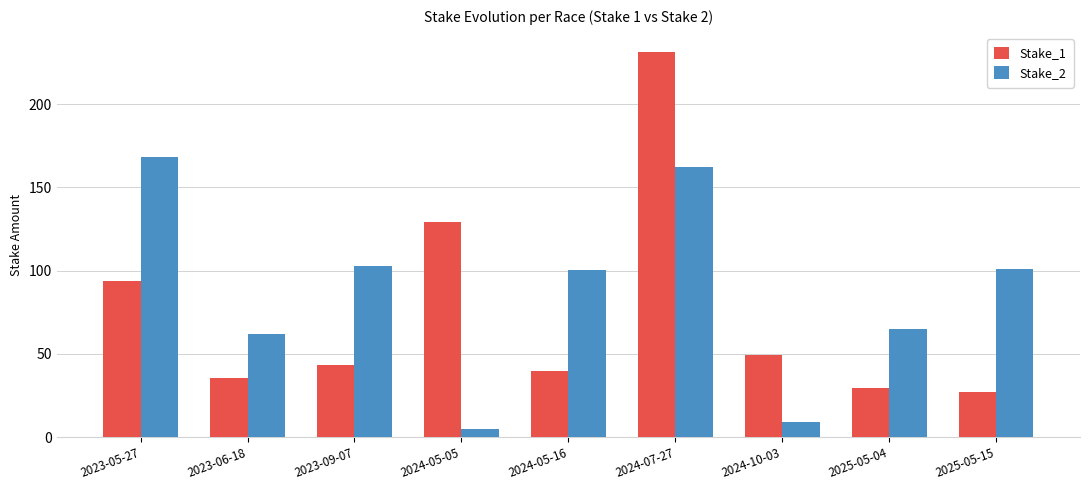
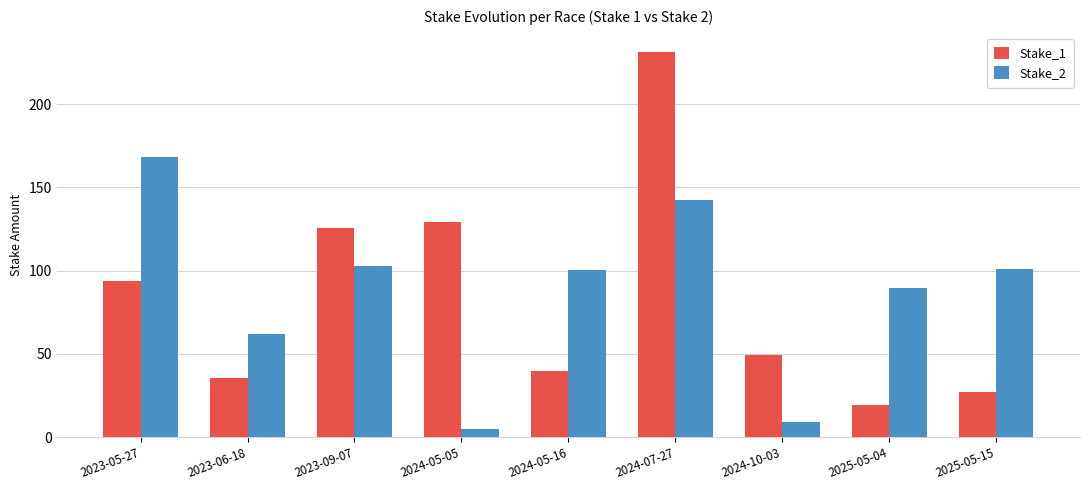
Stake_1, 2023-09-07: 43 -> 125
Stake_2, 2024-07-27: 162 -> 142
Stake_1, 2025-05-04: 29 -> 19
Stake_2, 2025-05-04: 65 -> 89
